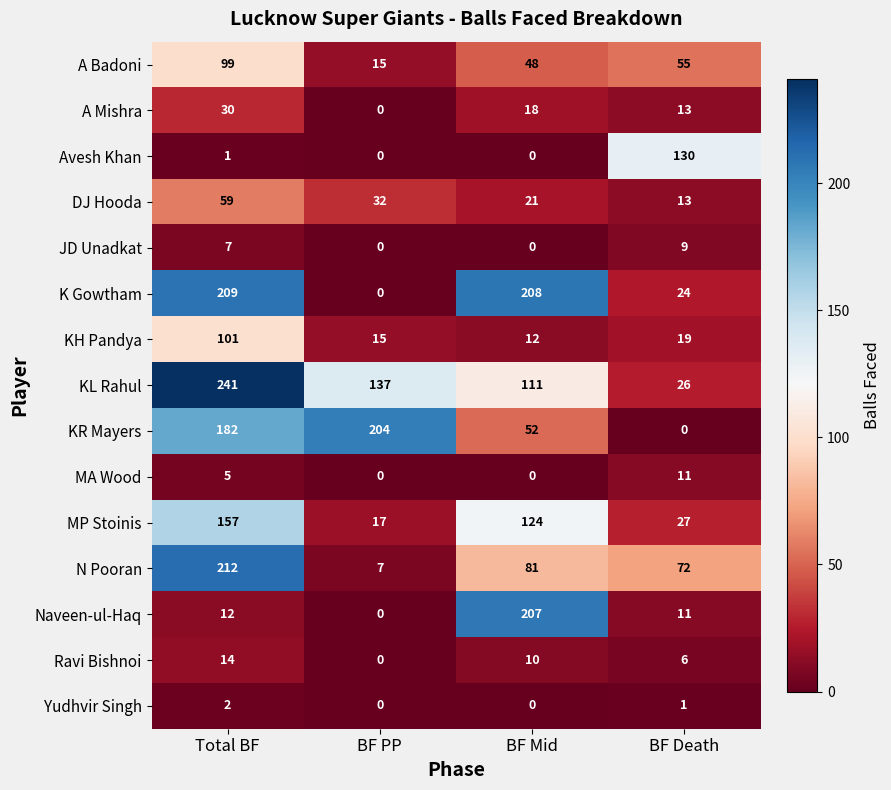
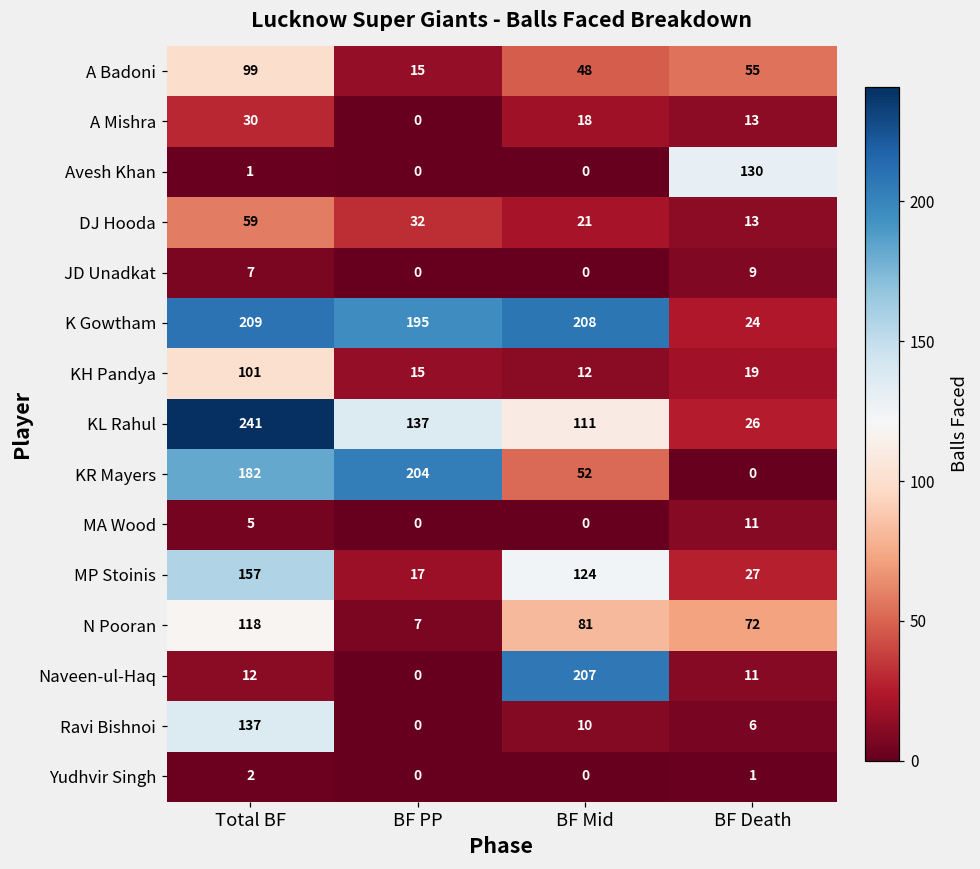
K Gowtham, BF PP: 0 -> 195
N Pooran, Total BF: 212 -> 118
Ravi Bishnoi, Total BF: 14 -> 137
